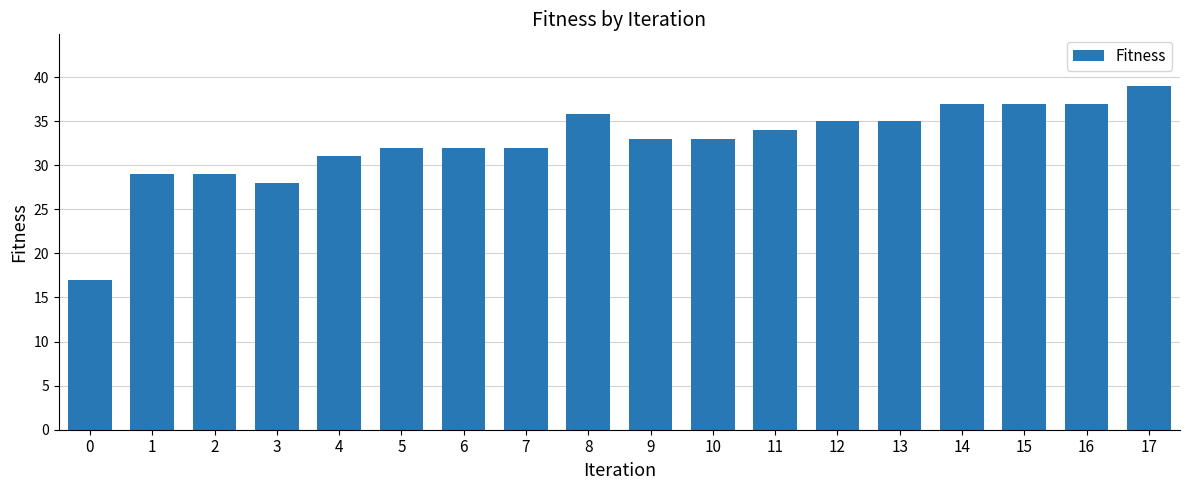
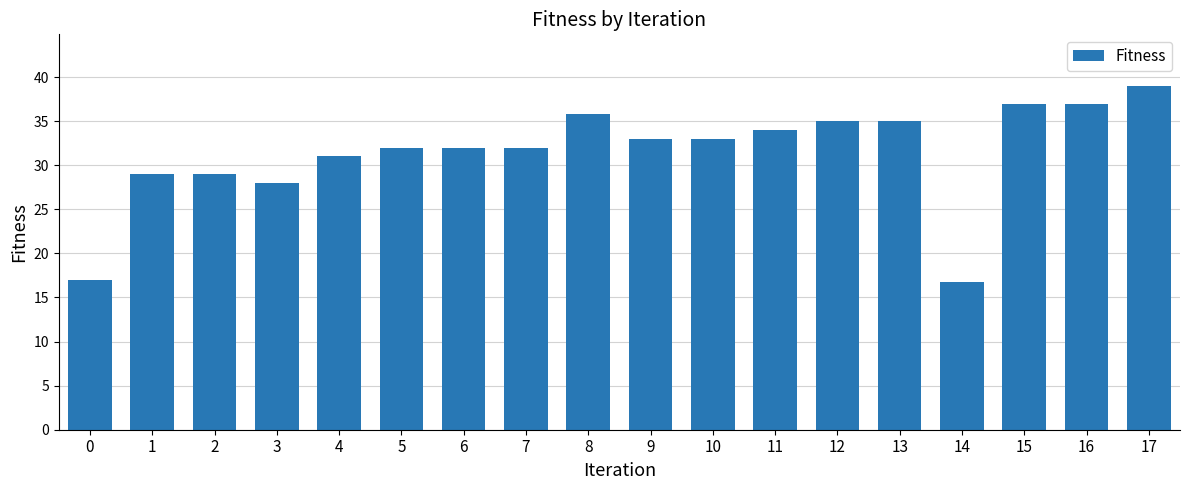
14: 37 -> 17
